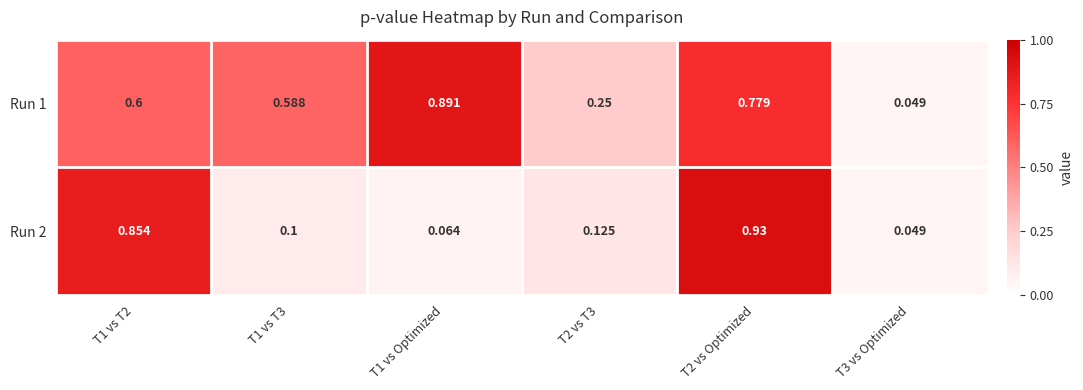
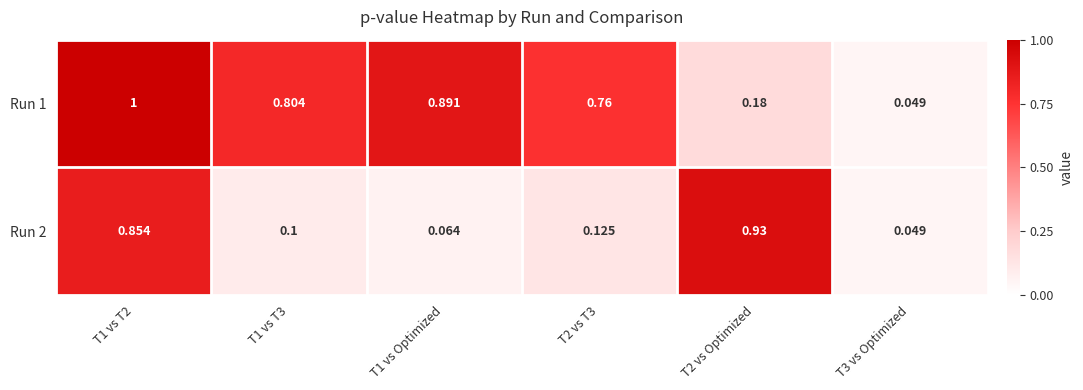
Run 1, T1 vs T2: 0.6 -> 1
Run 1, T1 vs T3: 0.588 -> 0.804
Run 1, T2 vs T3: 0.25 -> 0.76
Run 1, T2 vs Optimized: 0.779 -> 0.18
